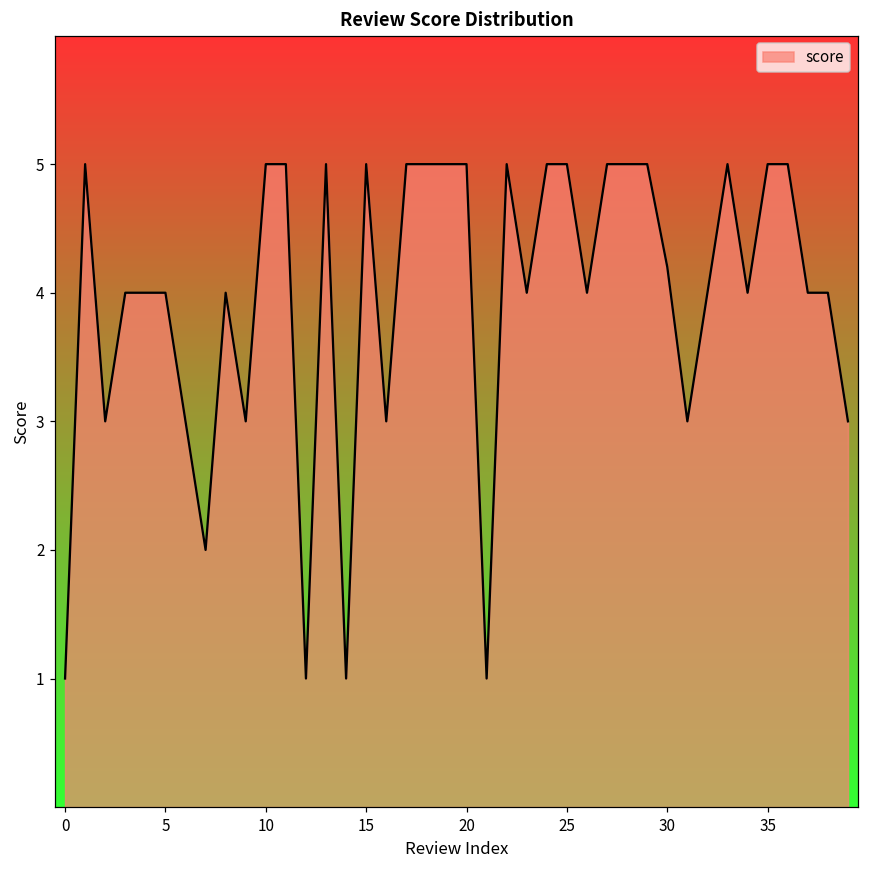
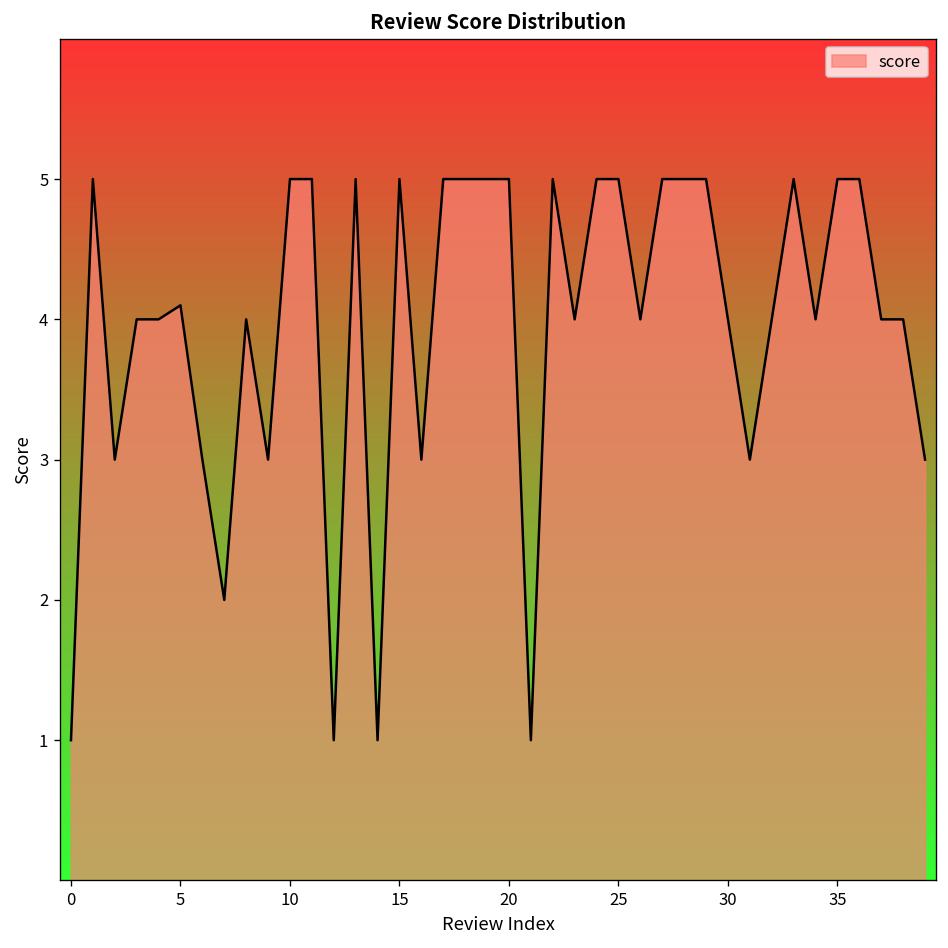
5: 4.0 -> 4.1
30: 4.2 -> 4.0
